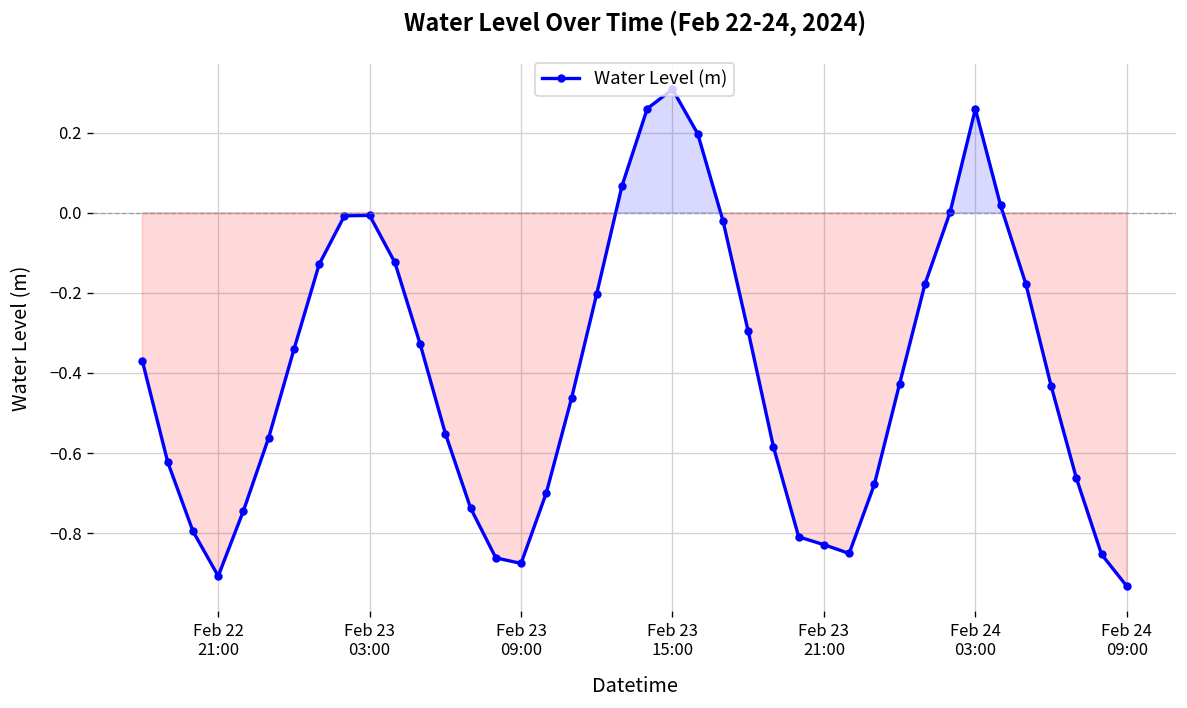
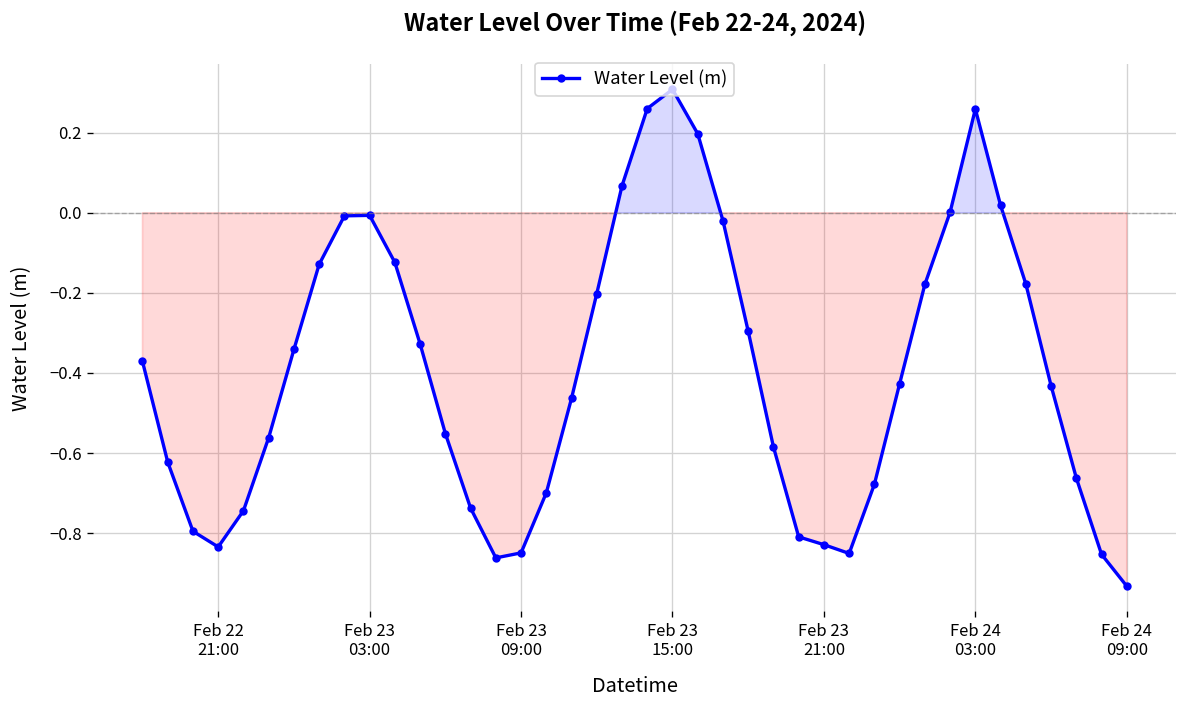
Feb 22 21:00: -0.91 -> -0.83
Feb 23 09:00: -0.88 -> -0.85
